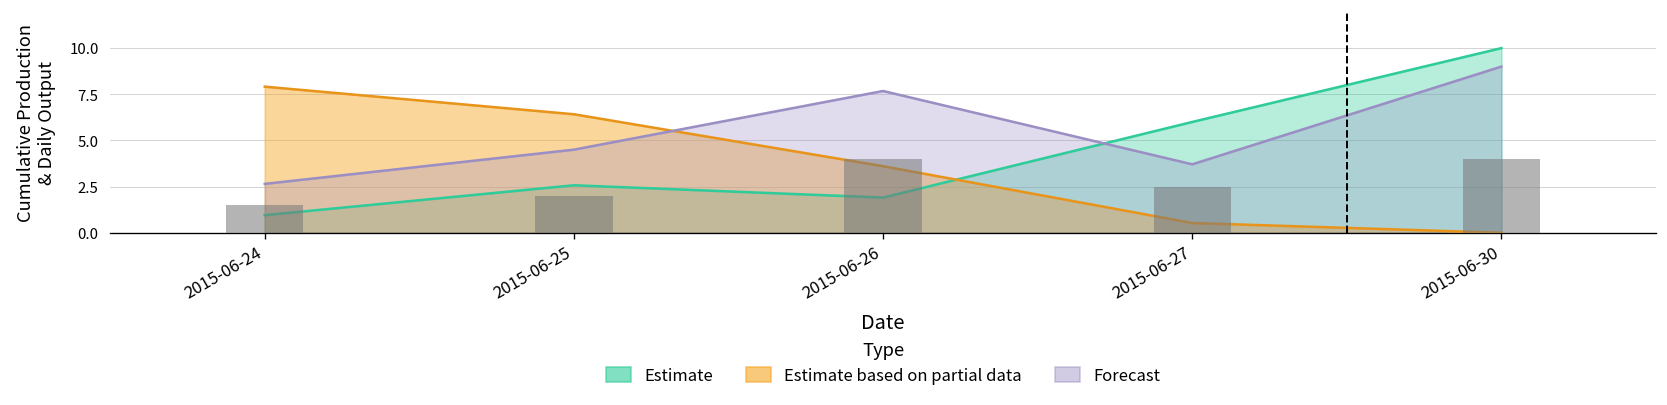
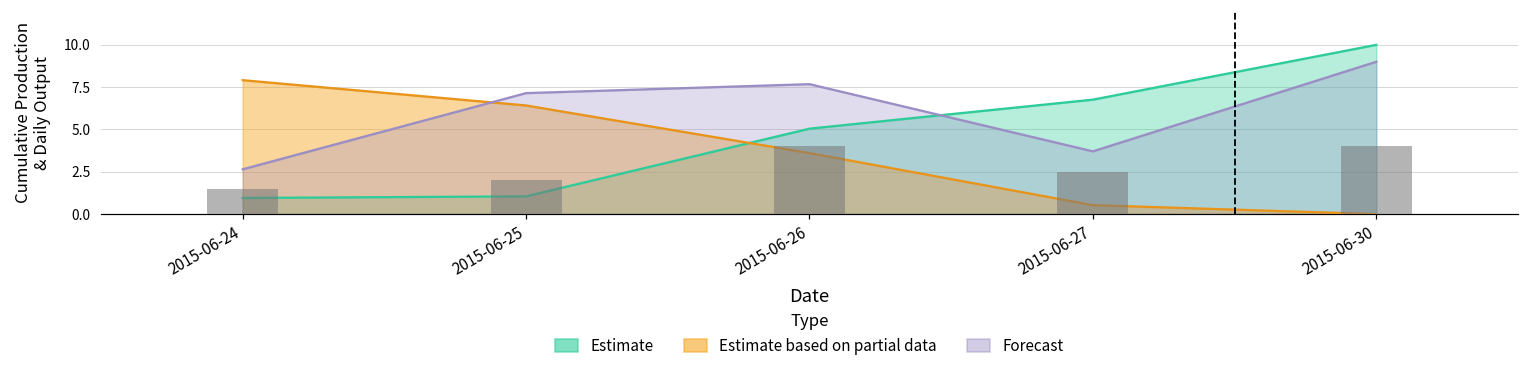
Estimate, 2015-06-25: 2.6 -> 1.0
Forecast, 2015-06-25: 4.5 -> 7.1
Estimate, 2015-06-26: 1.9 -> 5.0
Estimate, 2015-06-27: 6.0 -> 6.8
